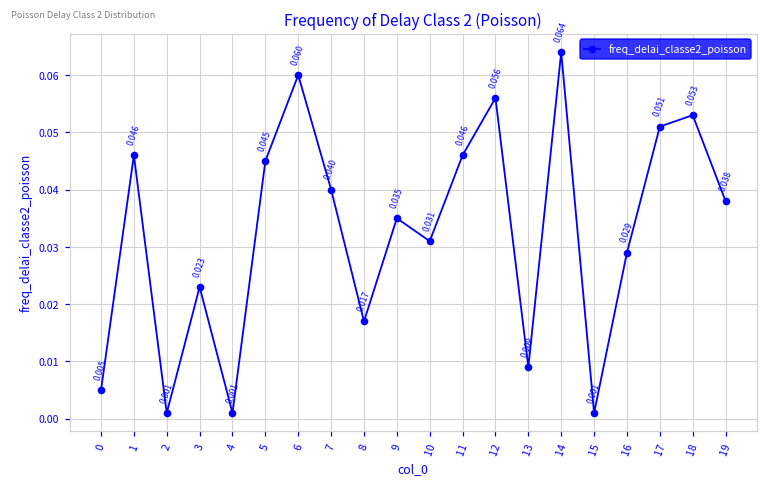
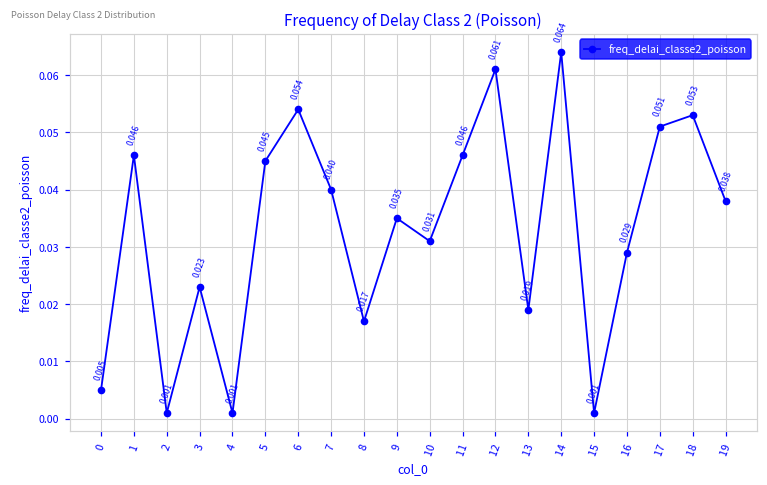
6: 0.060 -> 0.054
12: 0.056 -> 0.061
13: 0.009 -> 0.019
